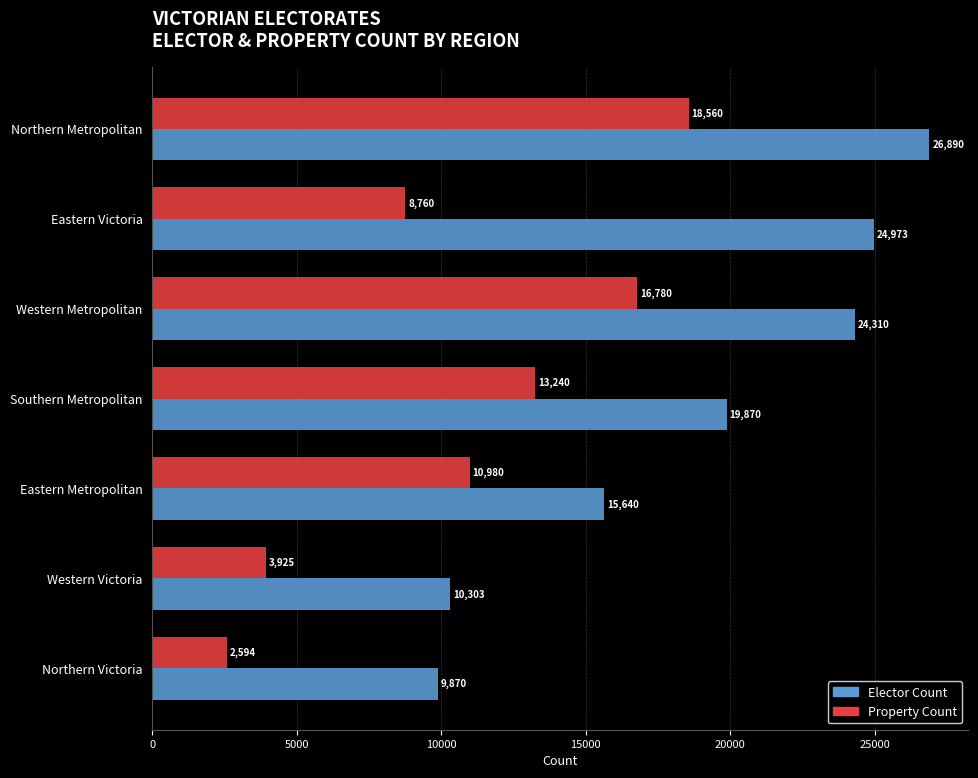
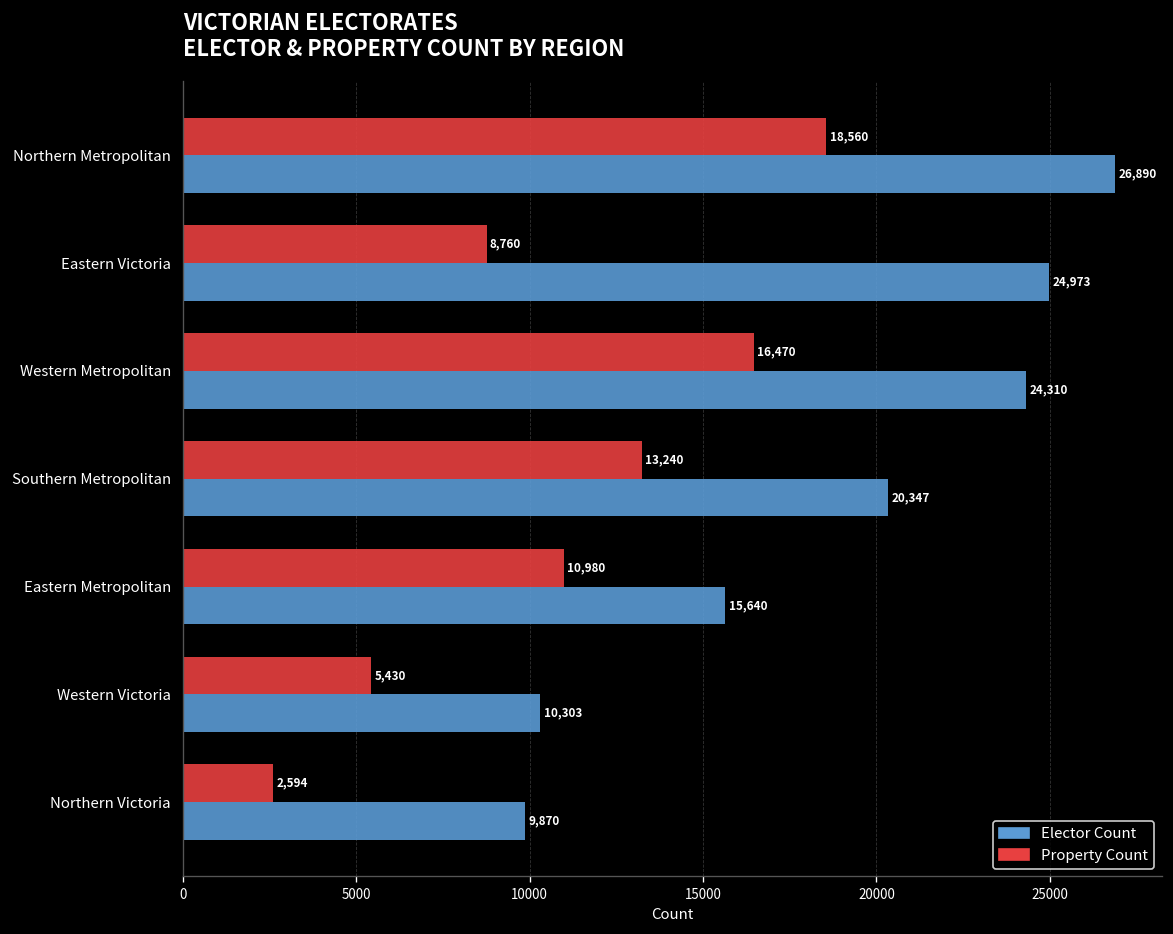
Property Count, Western Metropolitan: 16,780 -> 16,470
Elector Count, Southern Metropolitan: 19,870 -> 20,347
Property Count, Western Victoria: 3,925 -> 5,430
